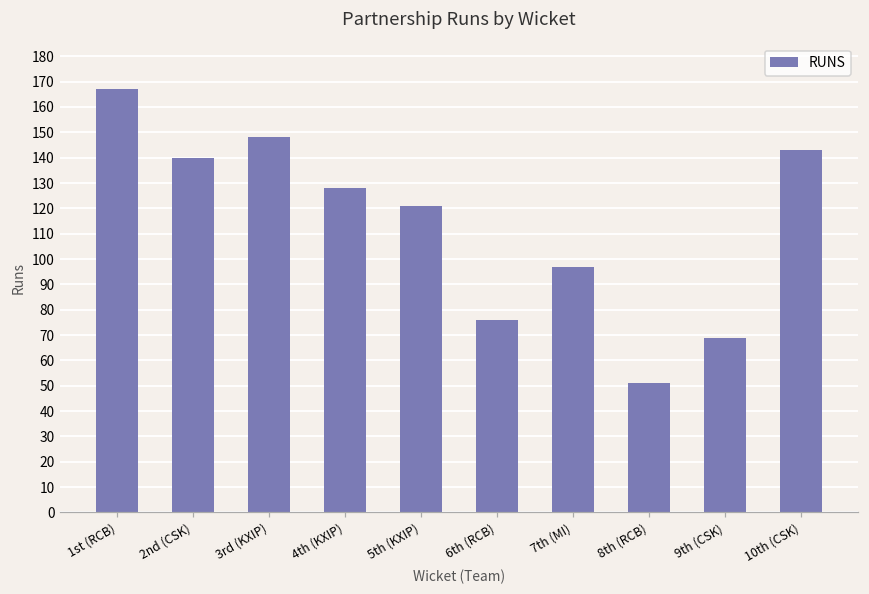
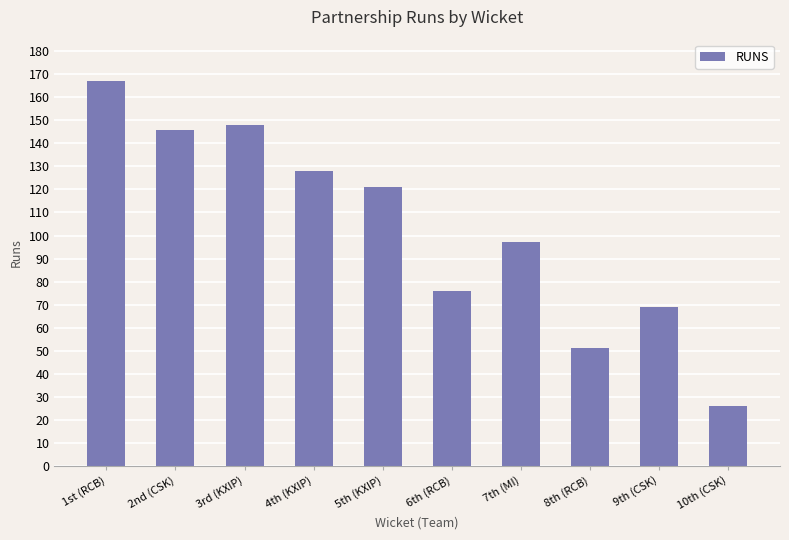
2nd (CSK): 140 -> 146
10th (CSK): 143 -> 26
